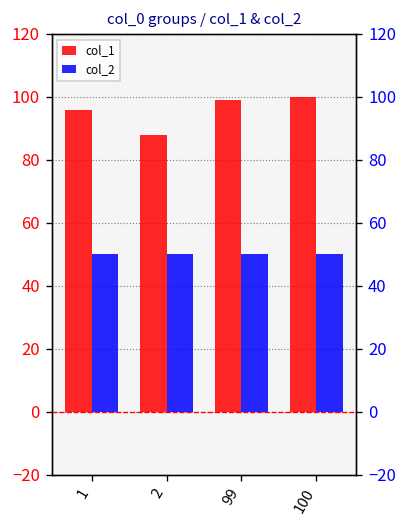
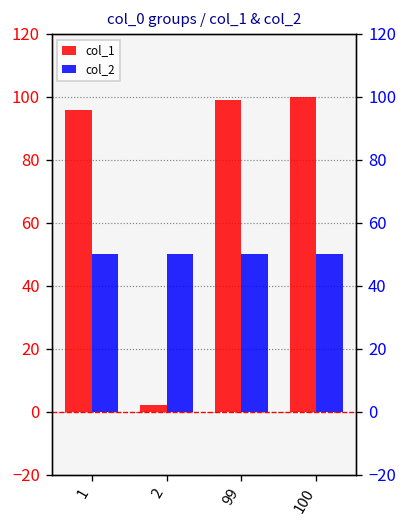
col_1, 2: 88 -> 2
